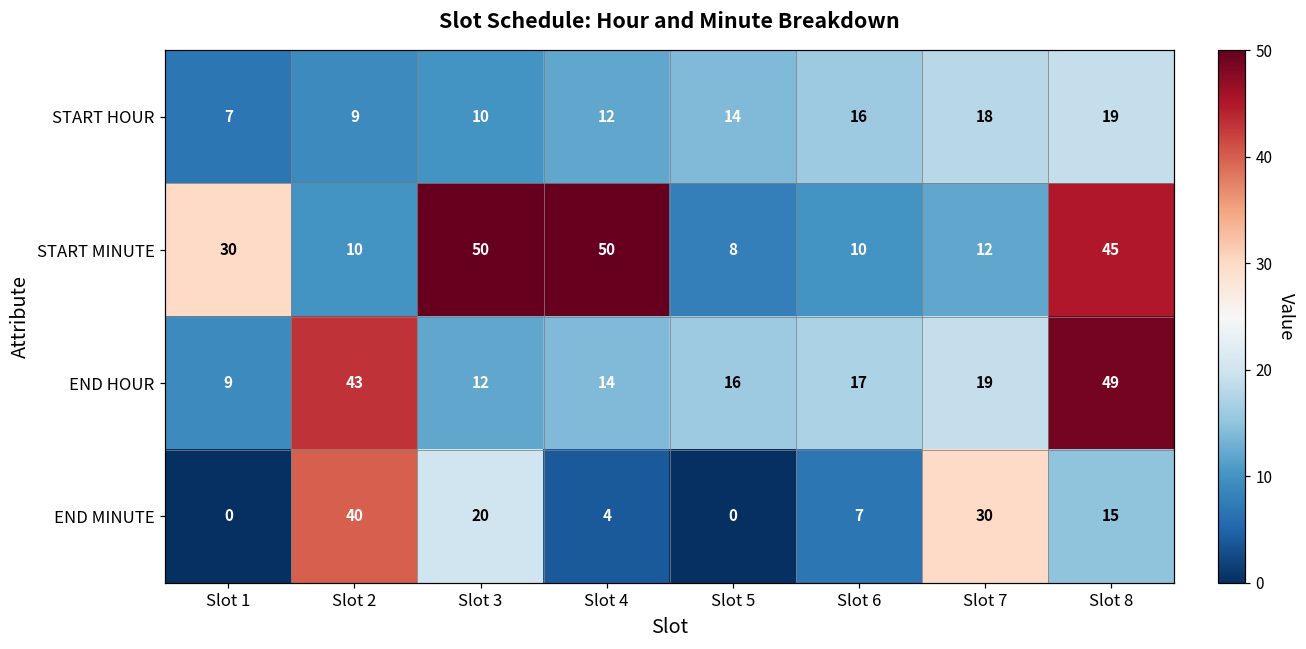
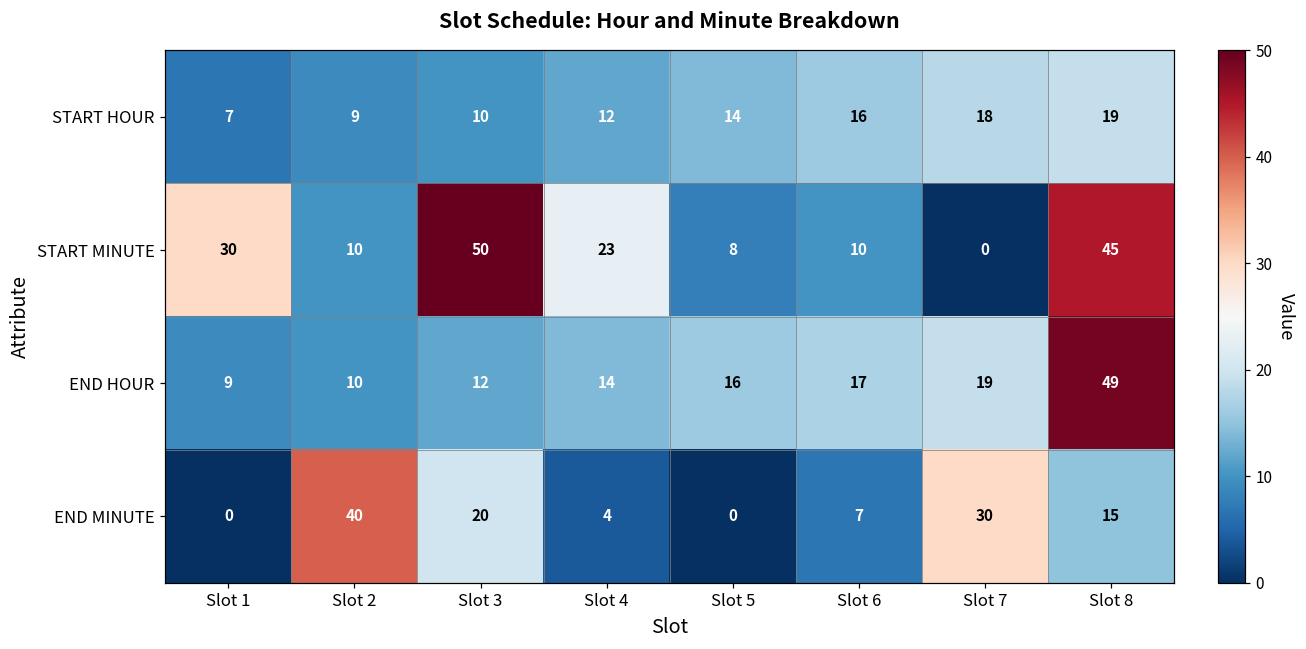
START MINUTE, Slot 4: 50 -> 23
START MINUTE, Slot 7: 12 -> 0
END HOUR, Slot 2: 43 -> 10
